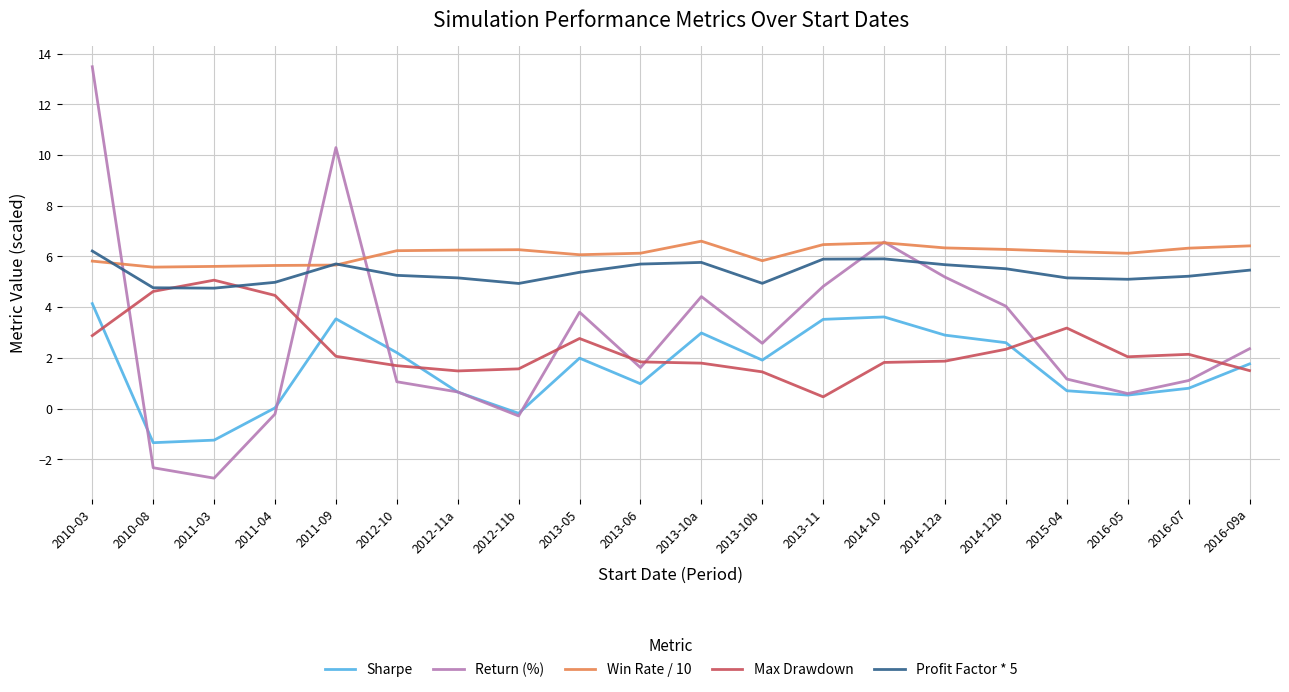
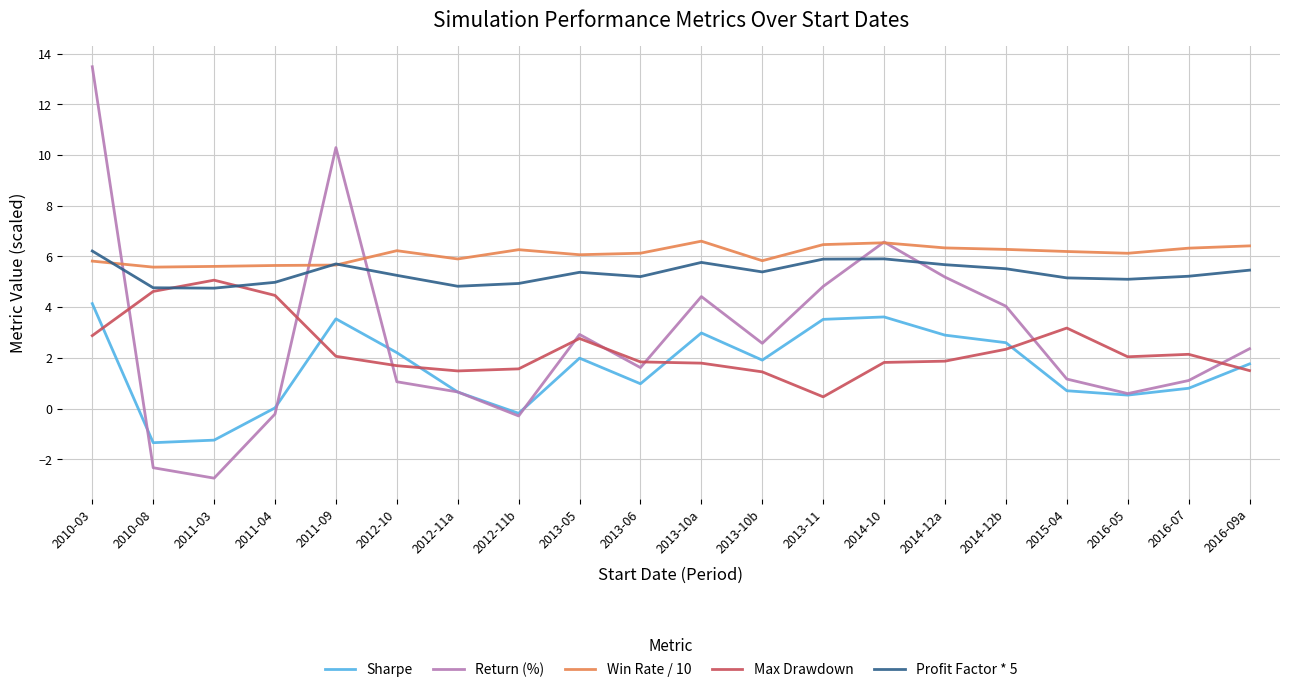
Win Rate / 10, 2012-11a: 6.3 -> 5.9
Profit Factor * 5, 2012-11a: 5.2 -> 4.8
Return (%), 2013-05: 3.8 -> 2.9
Profit Factor * 5, 2013-06: 5.7 -> 5.2
Profit Factor * 5, 2013-10b: 4.9 -> 5.4
